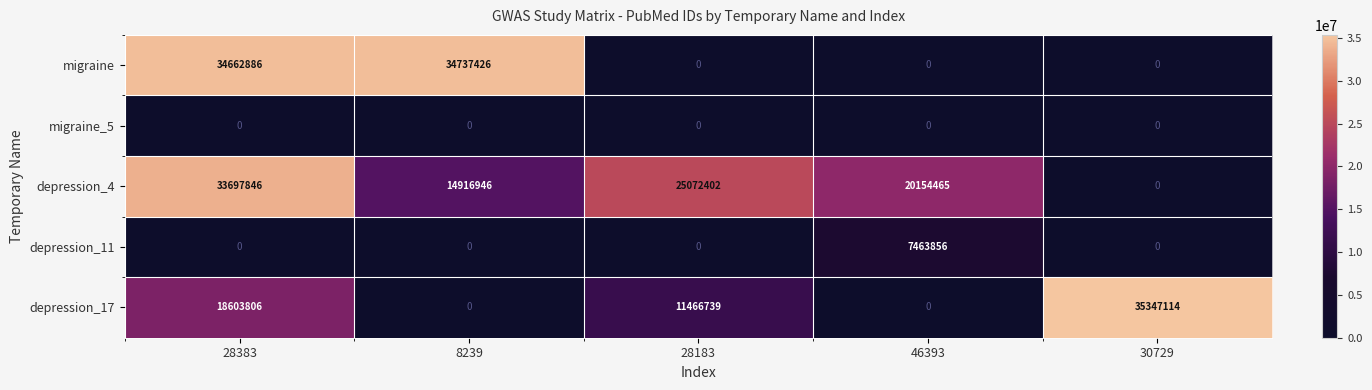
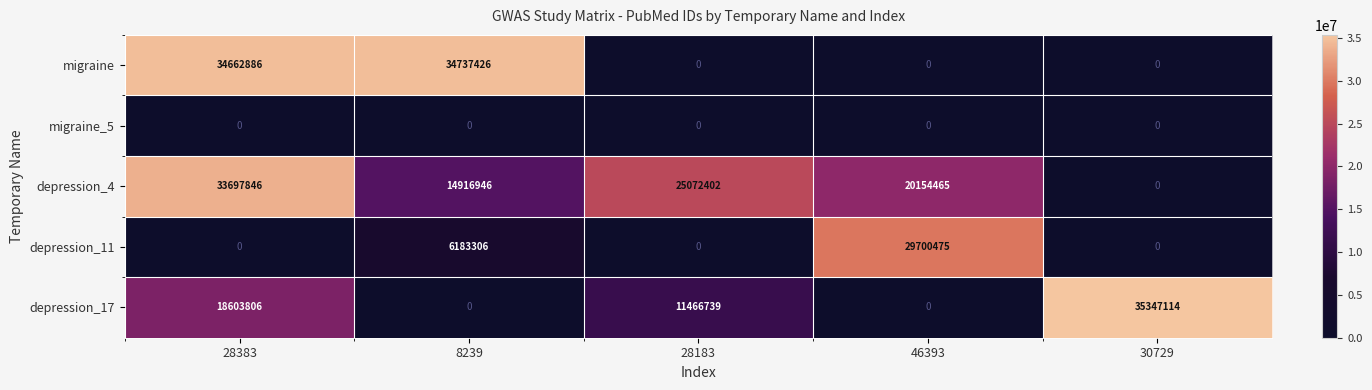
depression_11, 8239: 0 -> 6183306
depression_11, 46393: 7463856 -> 29700475
